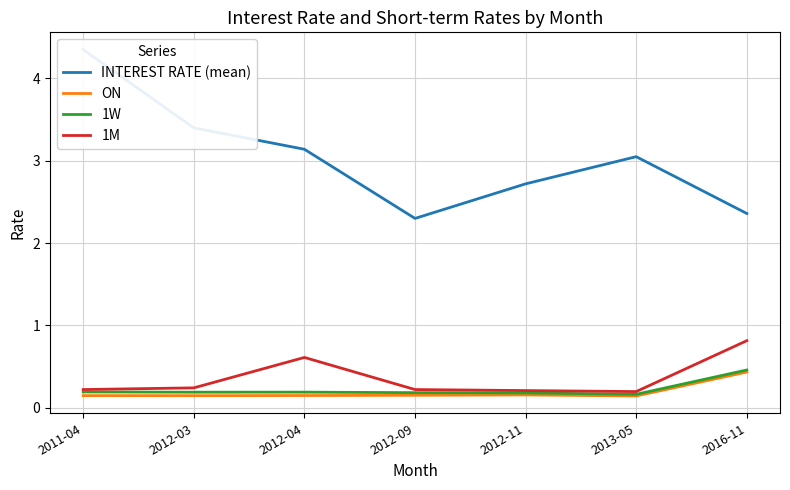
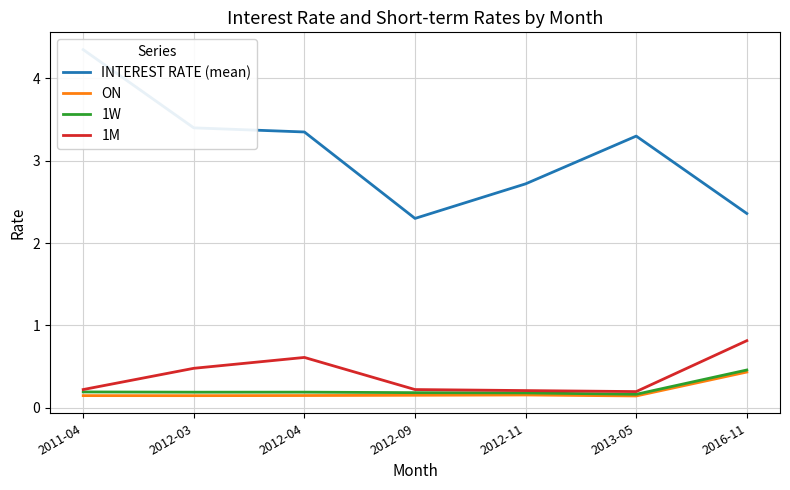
1M, 2012-03: 0.2 -> 0.5
INTEREST RATE (mean), 2012-04: 3.1 -> 3.4
INTEREST RATE (mean), 2013-05: 3.1 -> 3.3
